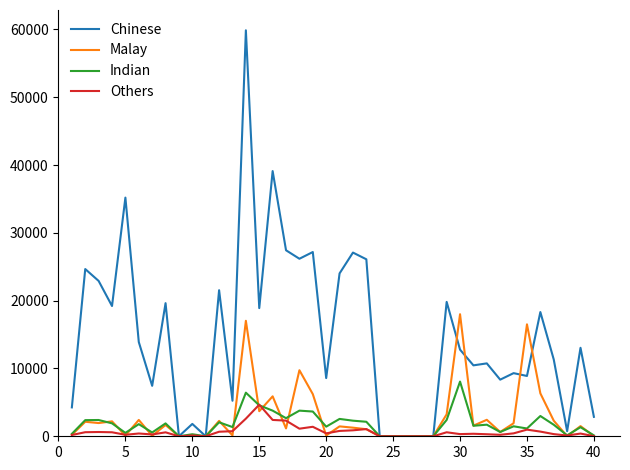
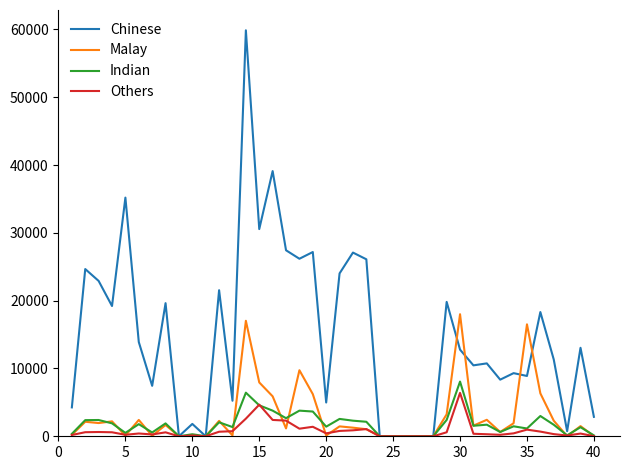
Chinese, 15: 19000 -> 31000
Malay, 15: 4000 -> 8000
Chinese, 20: 9000 -> 5000
Others, 30: 0 -> 6000
